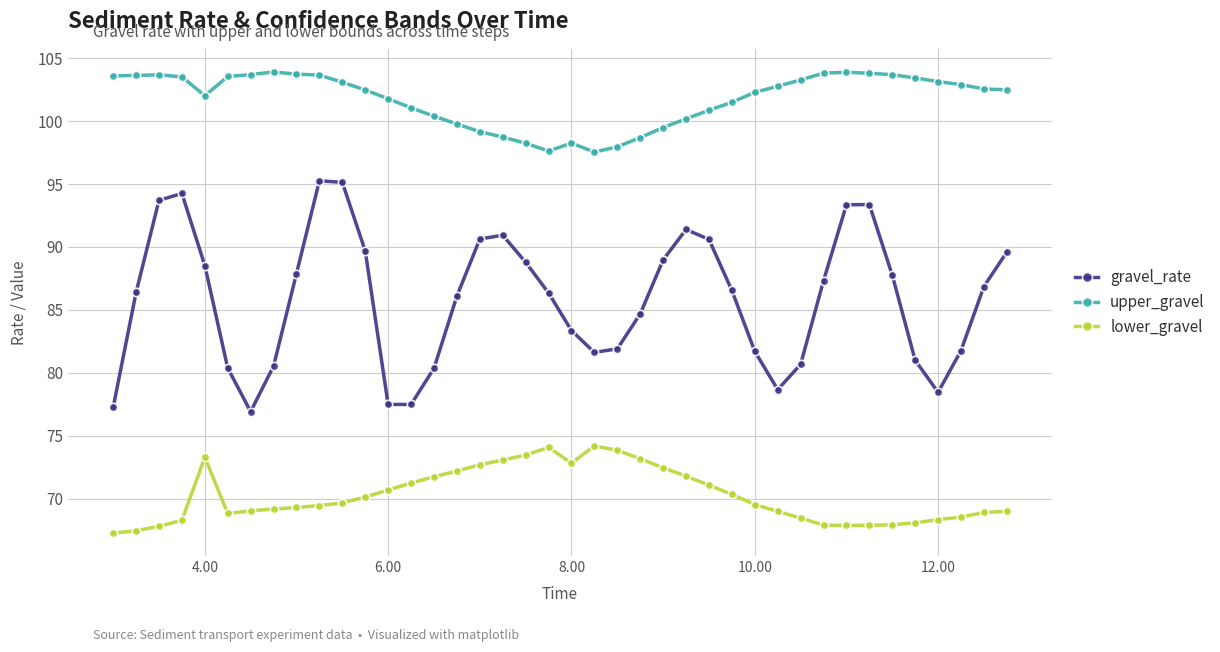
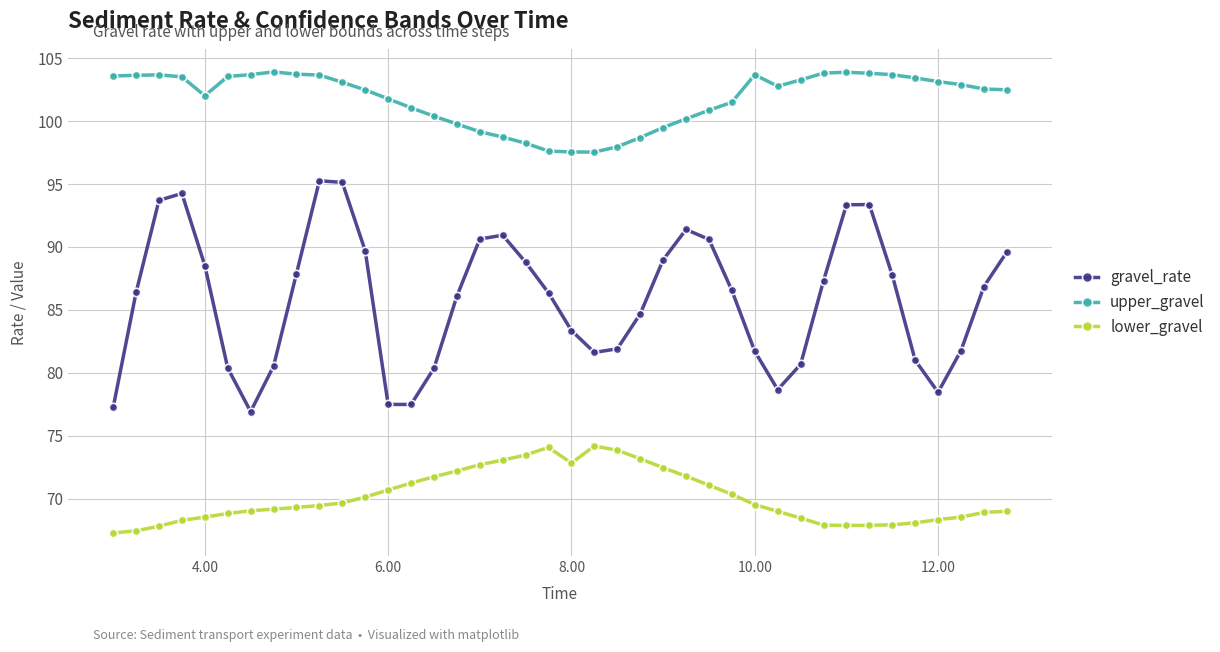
lower_gravel, 4.00: 73.3 -> 68.6
upper_gravel, 8.00: 98.2 -> 97.5
upper_gravel, 10.00: 102.3 -> 103.7
